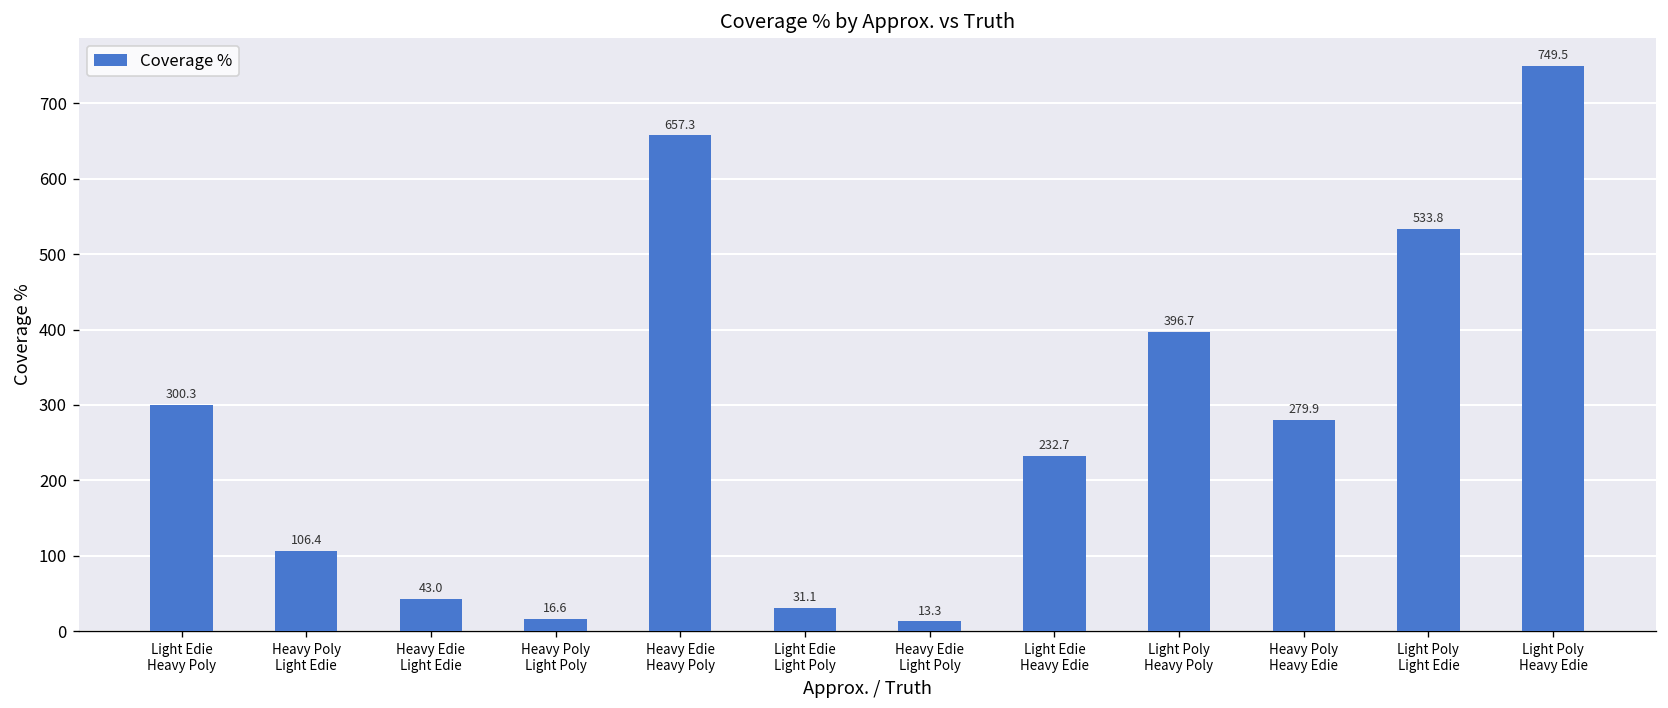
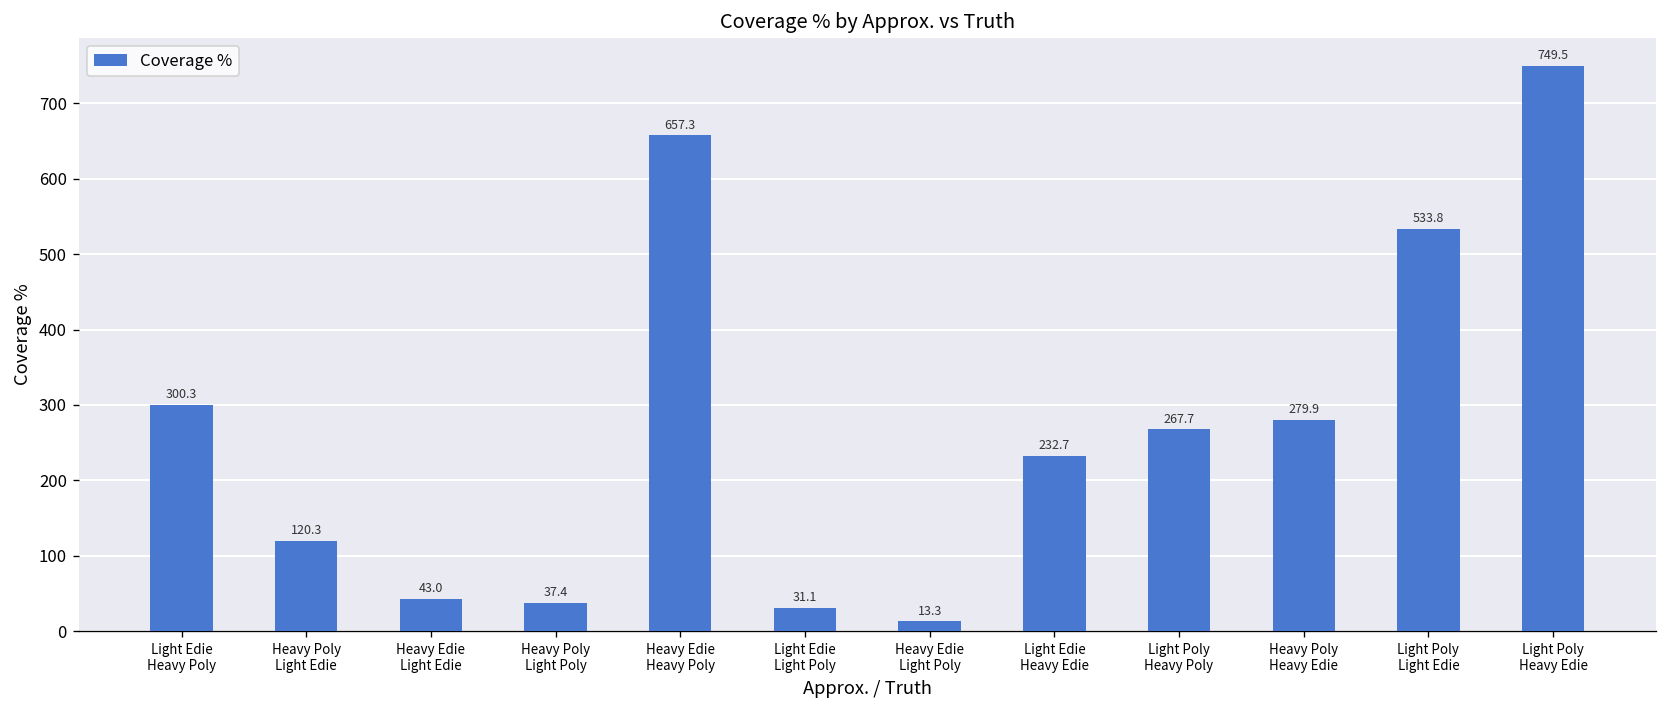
Heavy Poly Light Edie: 106.4 -> 120.3
Heavy Poly Light Poly: 16.6 -> 37.4
Light Poly Heavy Poly: 396.7 -> 267.7
